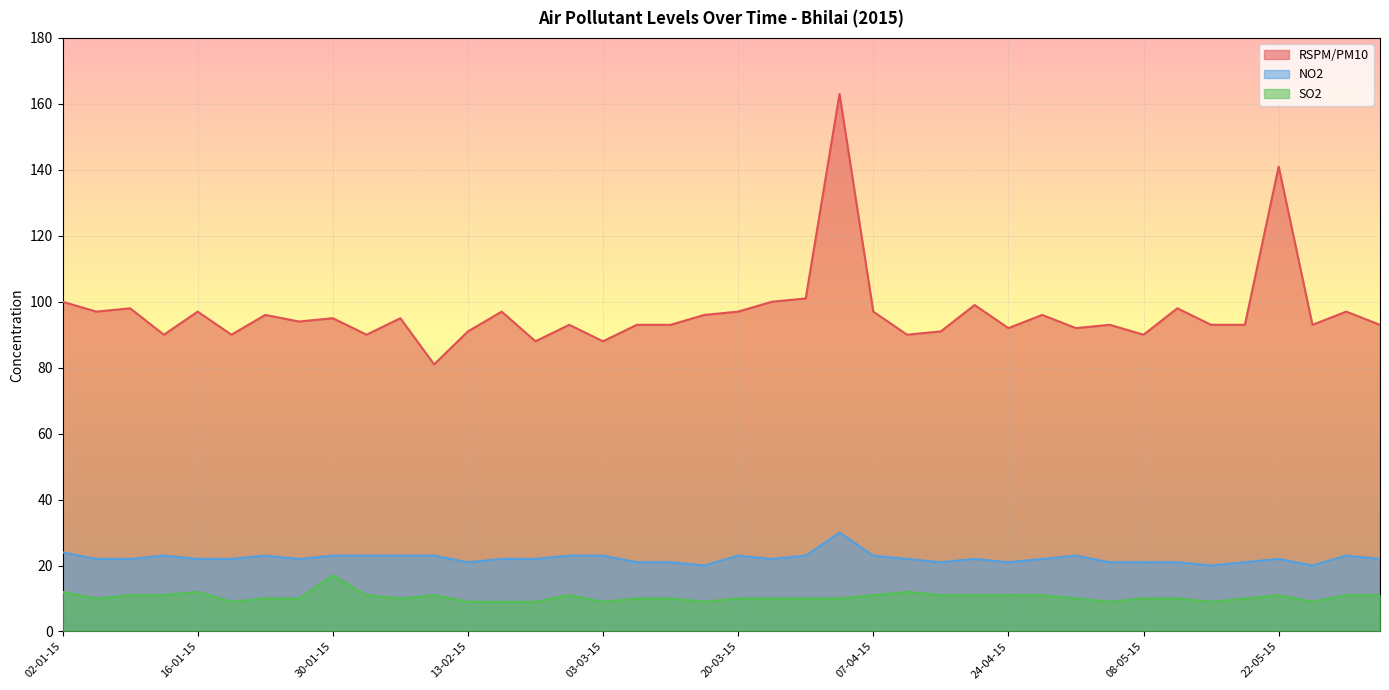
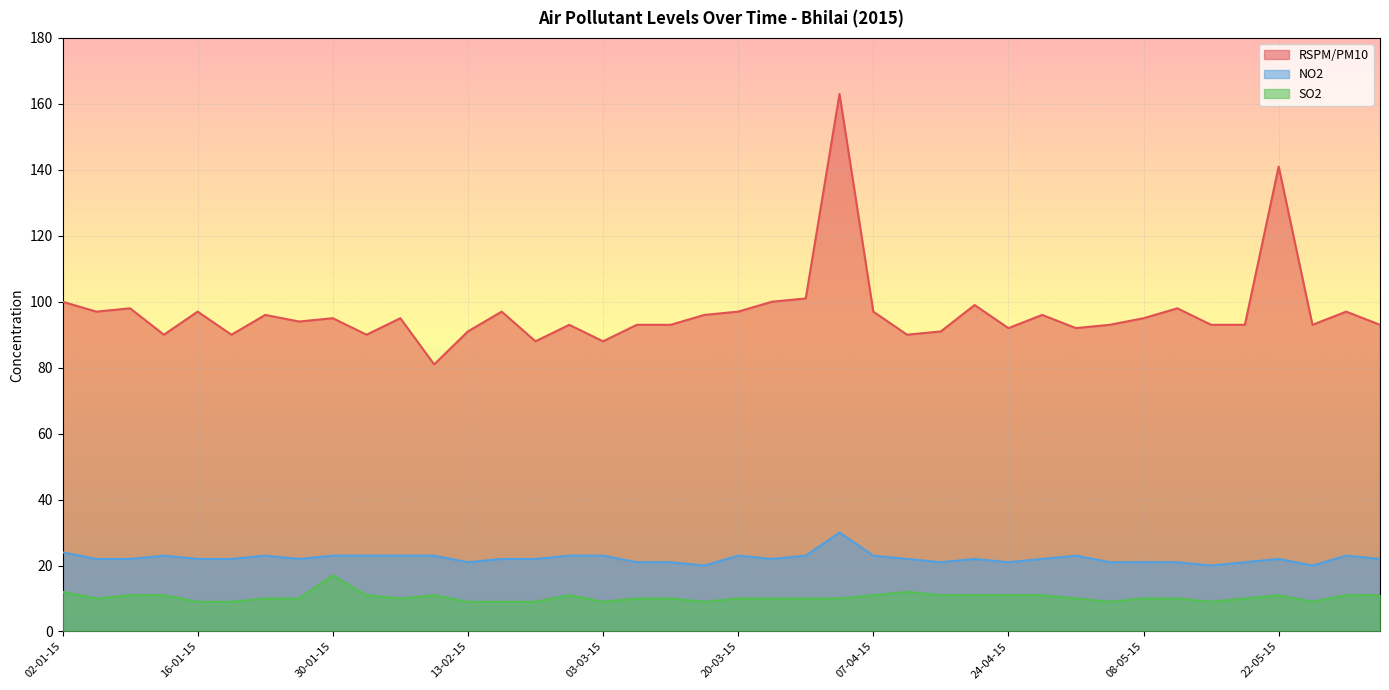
SO2, 16-01-15: 12 -> 9
RSPM/PM10, 08-05-15: 90 -> 95
